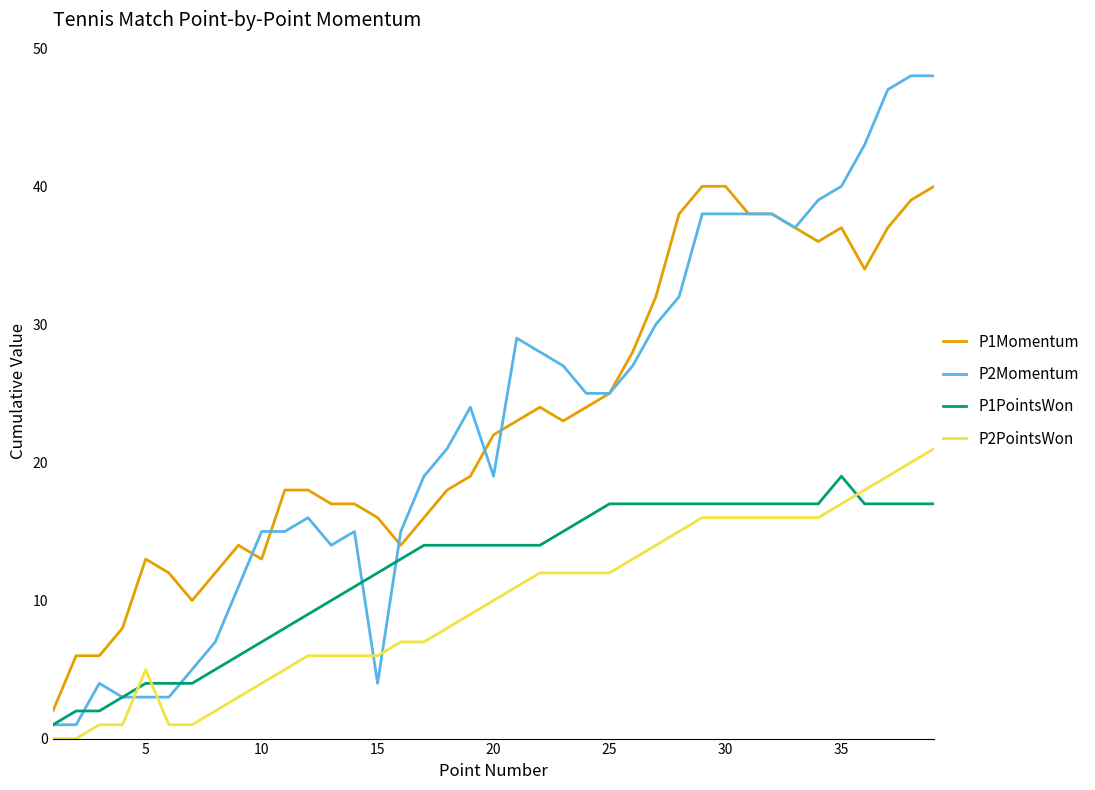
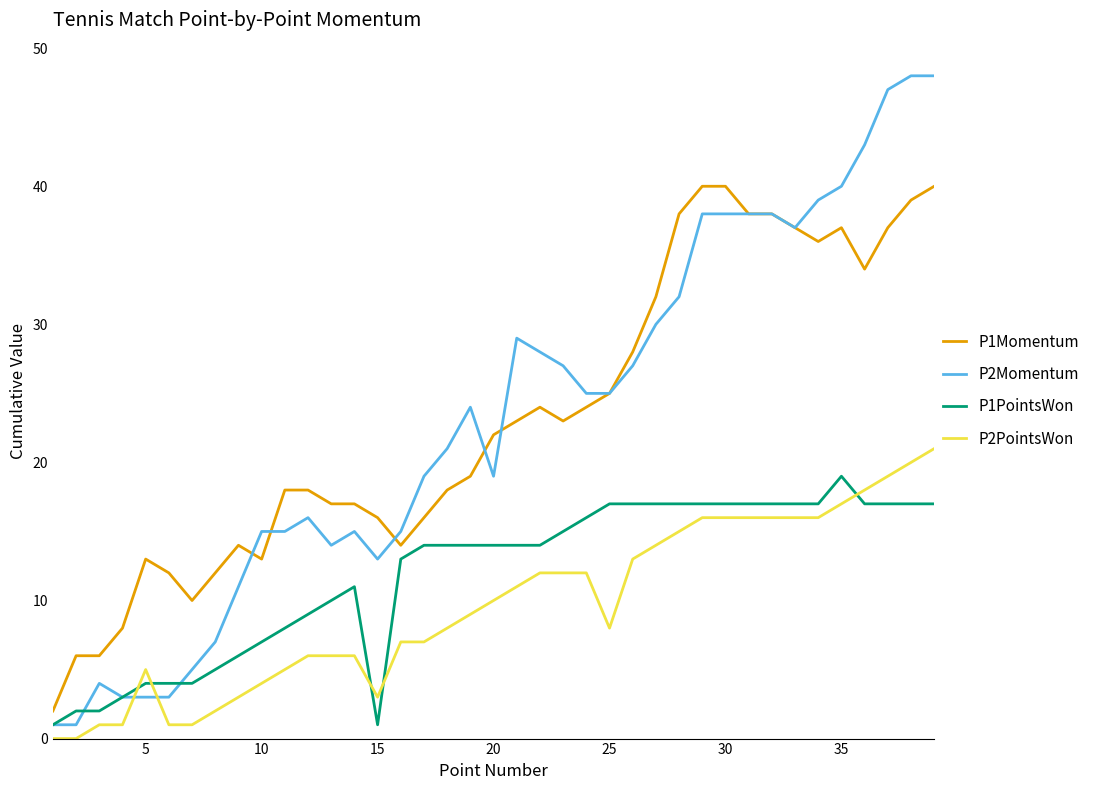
P2Momentum, 15: 4 -> 13
P1PointsWon, 15: 12 -> 1
P2PointsWon, 15: 6 -> 3
P2PointsWon, 25: 12 -> 8
